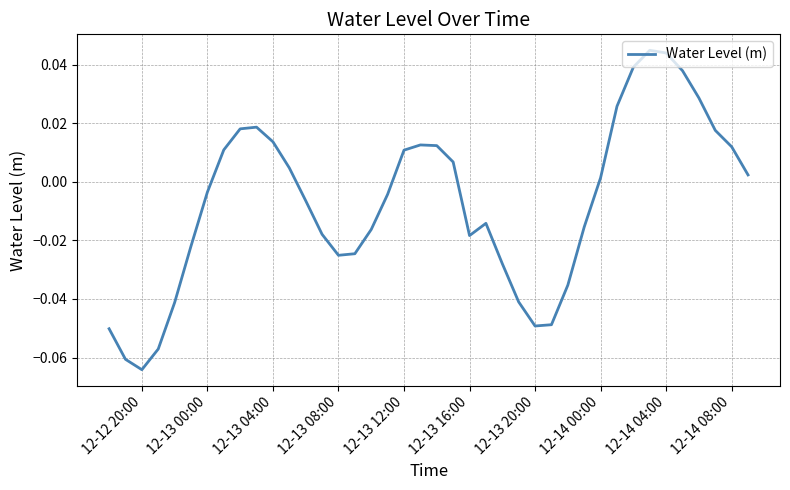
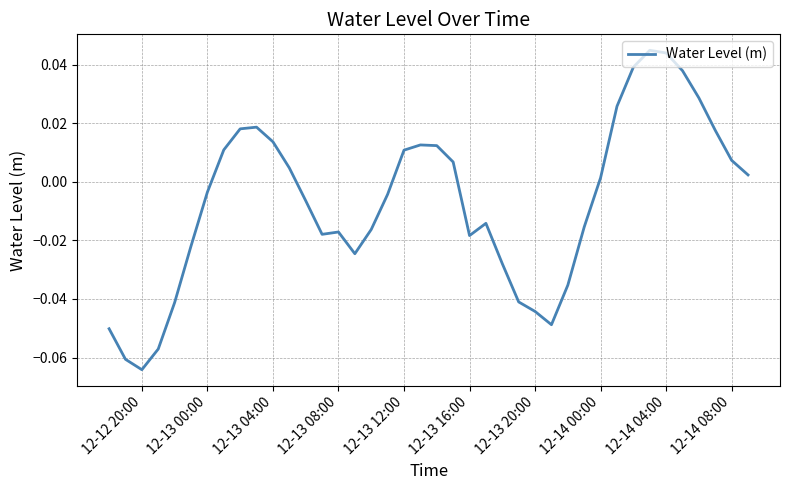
12-13 08:00: -0.025 -> -0.017
12-13 20:00: -0.049 -> -0.044
12-14 08:00: 0.012 -> 0.007
